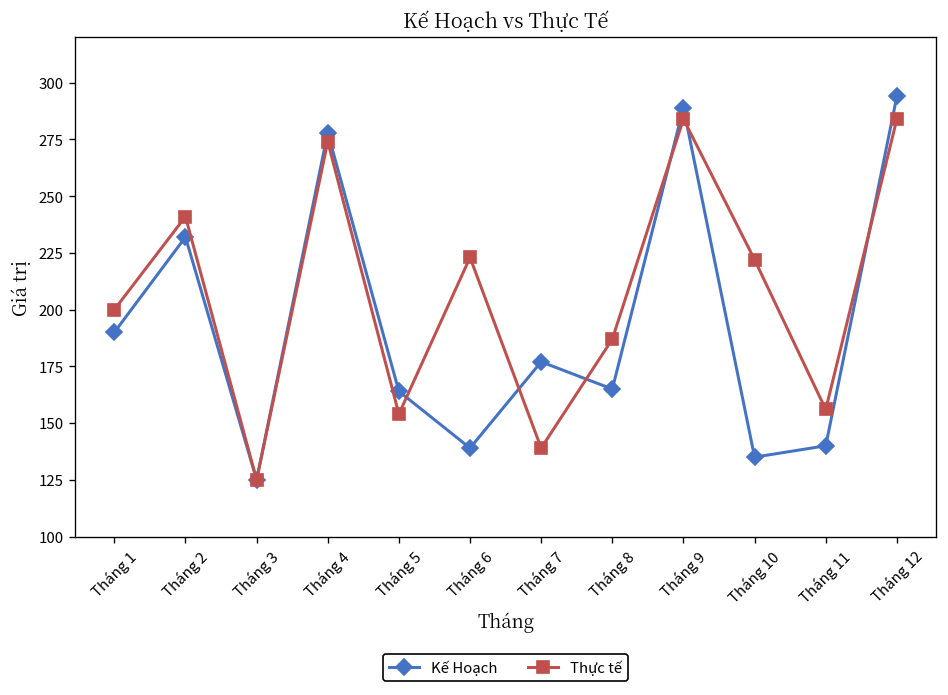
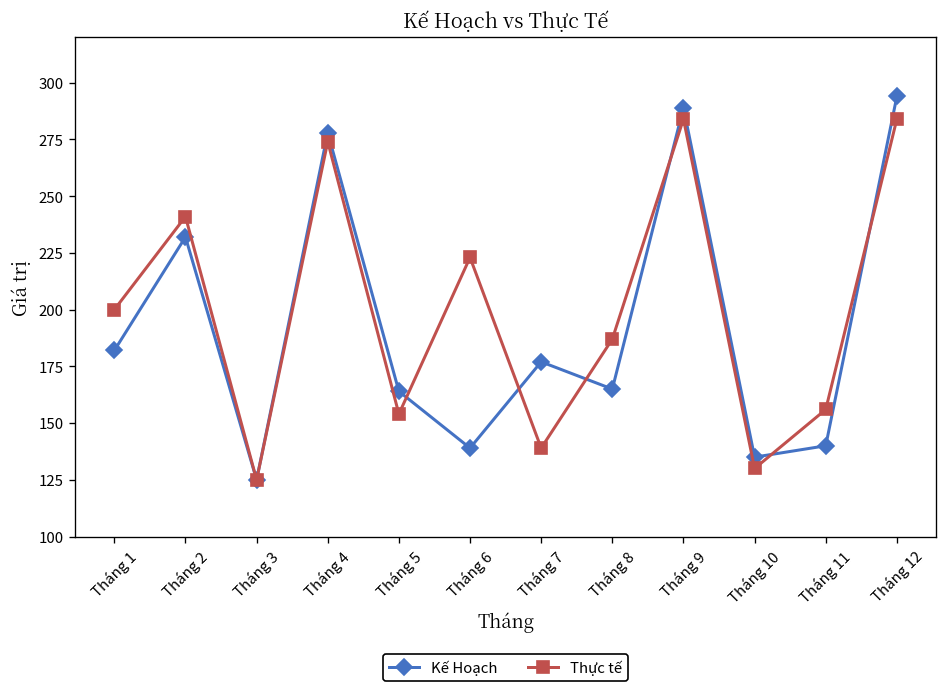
Kế Hoạch, Tháng 1: 190 -> 182
Thực tế, Tháng 10: 222 -> 130
